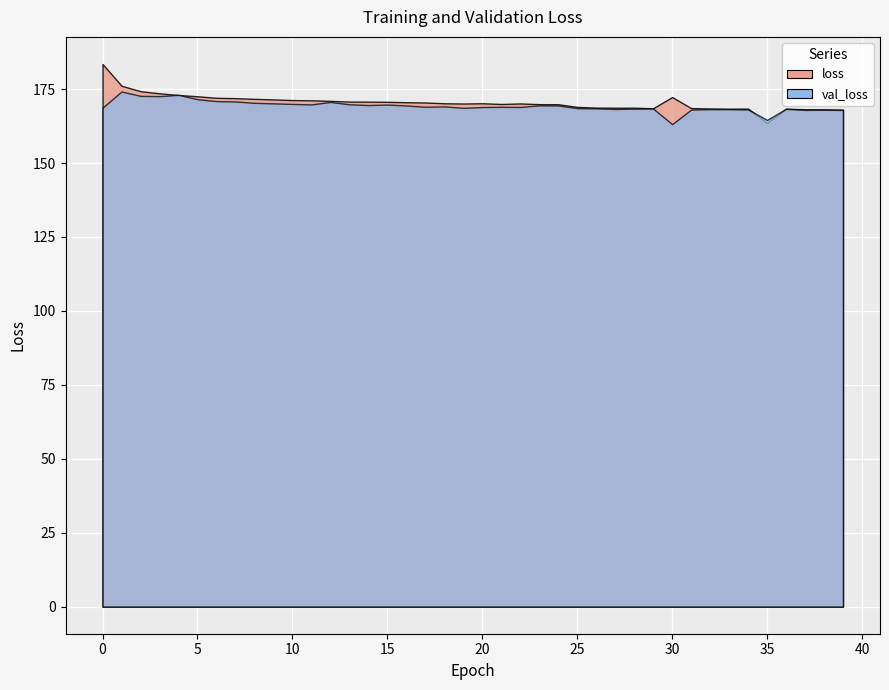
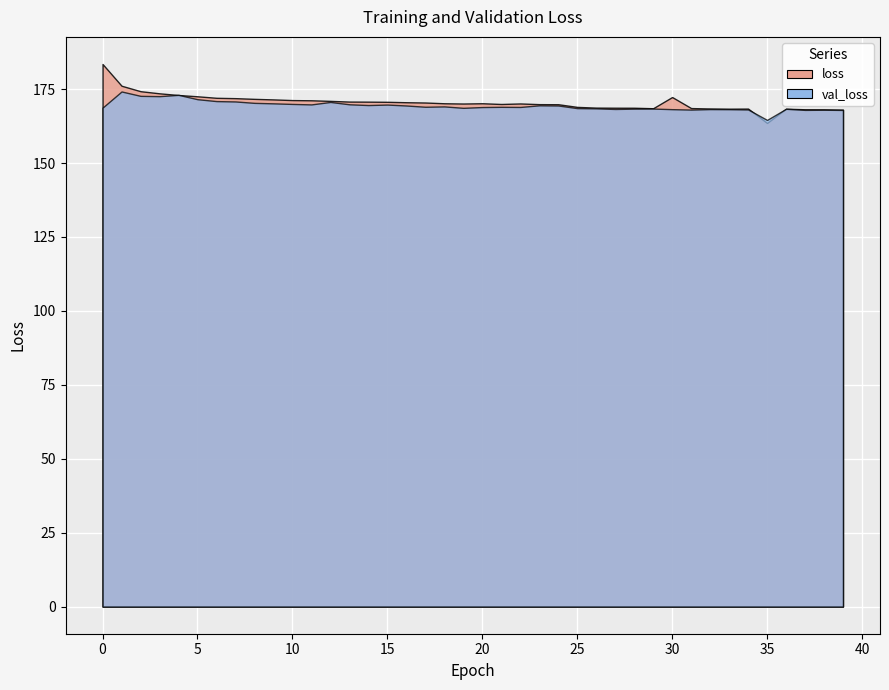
val_loss, 30: 163 -> 168
